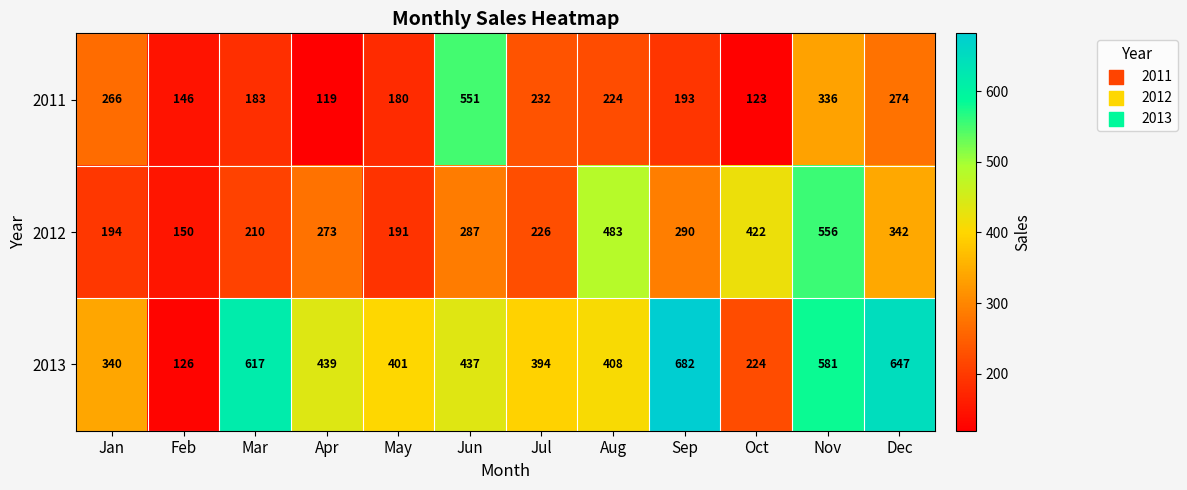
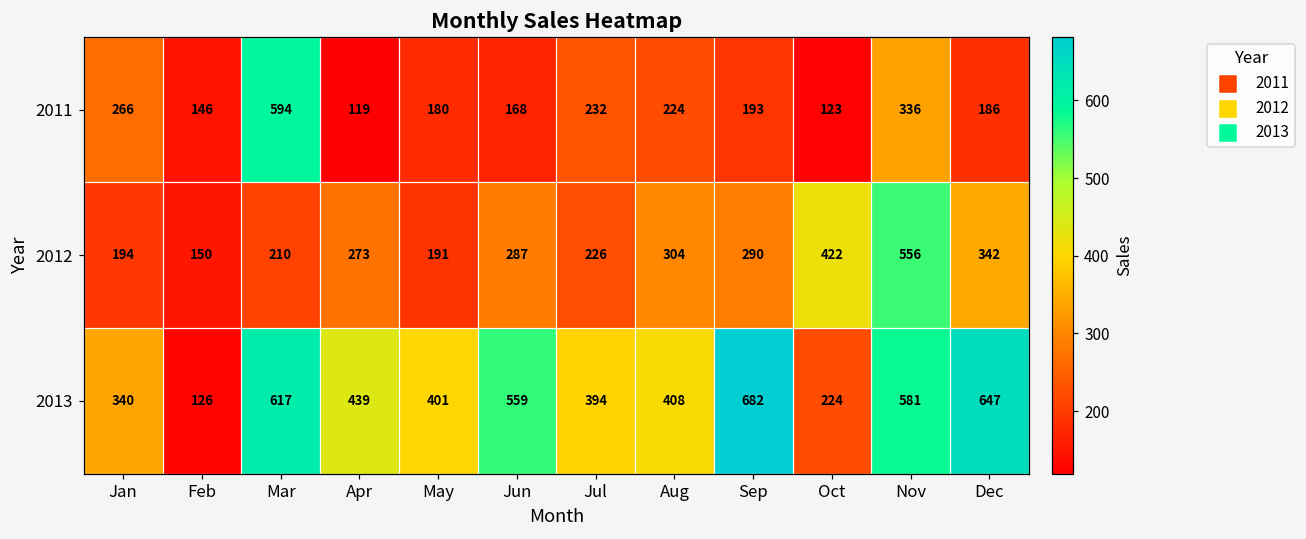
2011, Mar: 183 -> 594
2011, Jun: 551 -> 168
2011, Dec: 274 -> 186
2012, Aug: 483 -> 304
2013, Jun: 437 -> 559
